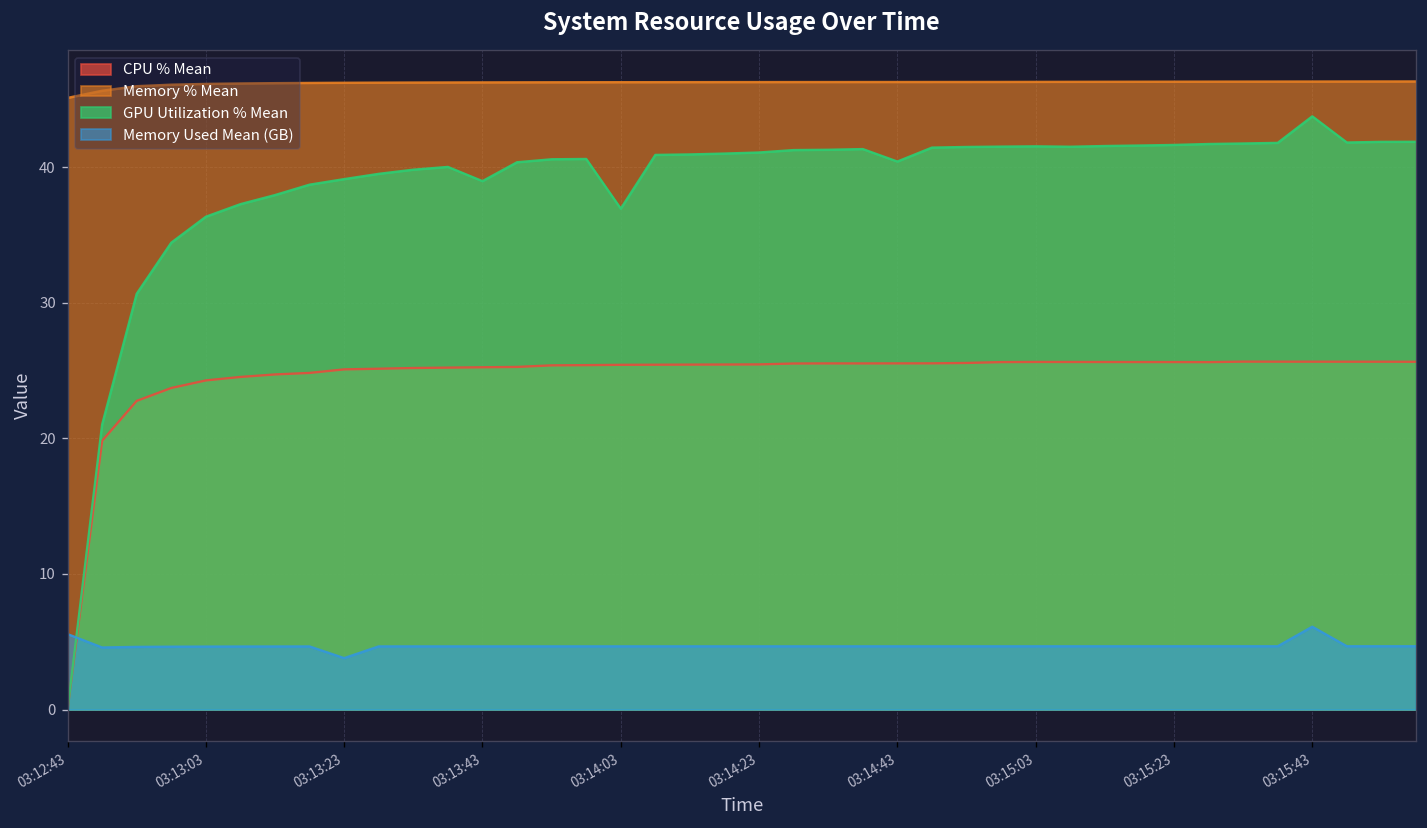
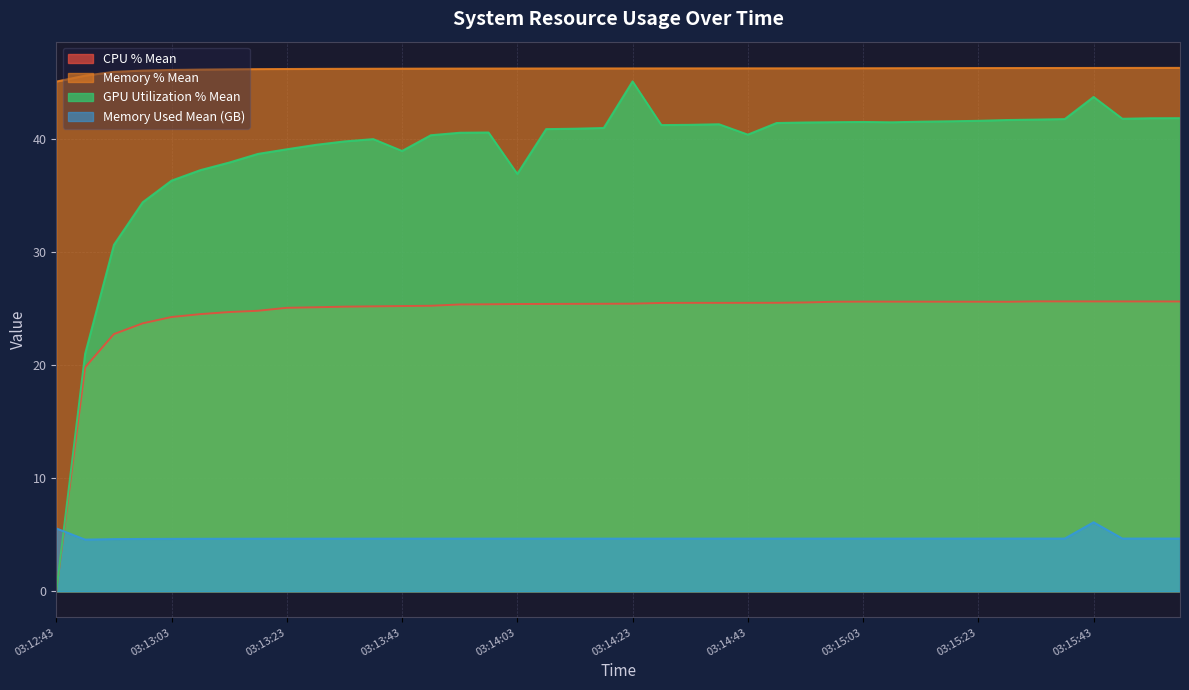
Memory Used Mean (GB), 03:13:23: 3.8 -> 4.7
GPU Utilization % Mean, 03:14:23: 41.1 -> 45.1
